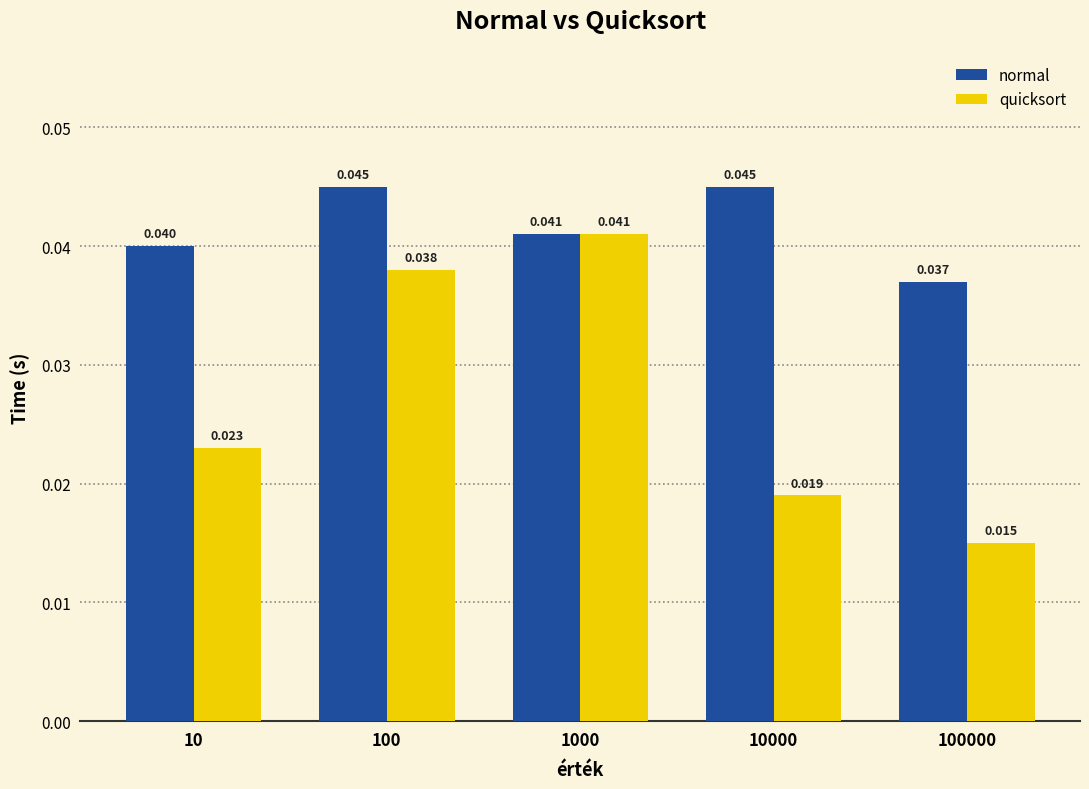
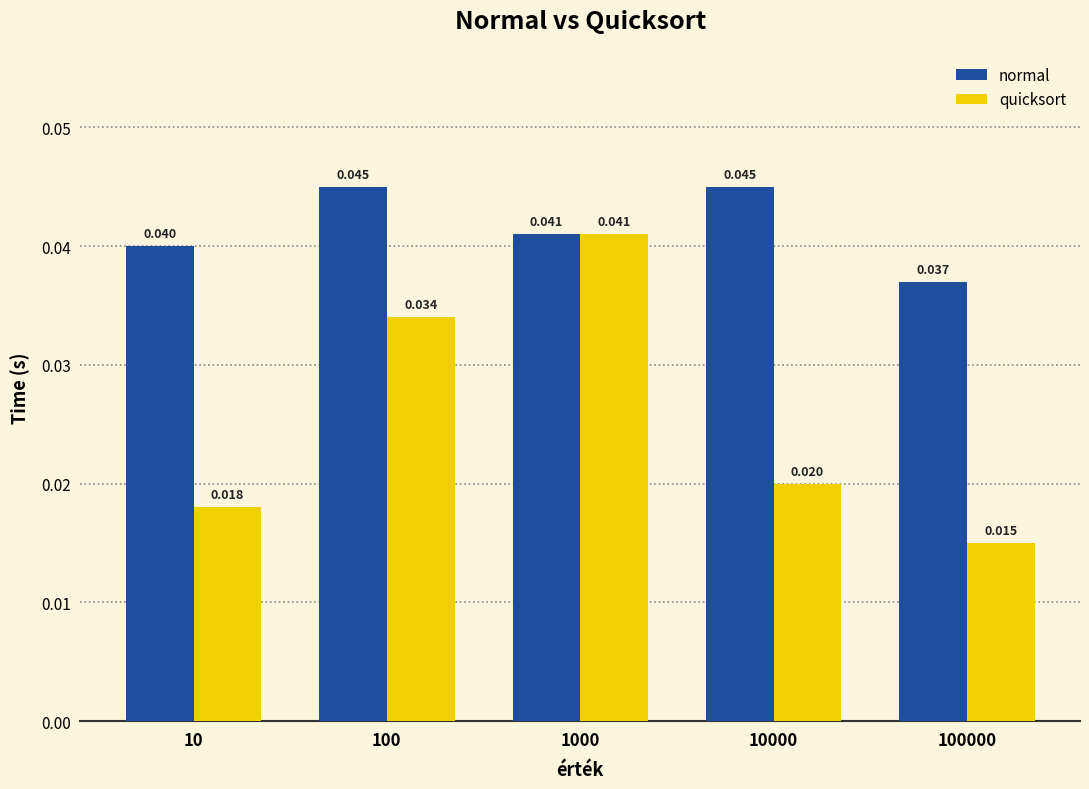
quicksort, 10: 0.023 -> 0.018
quicksort, 100: 0.038 -> 0.034
quicksort, 10000: 0.019 -> 0.020
